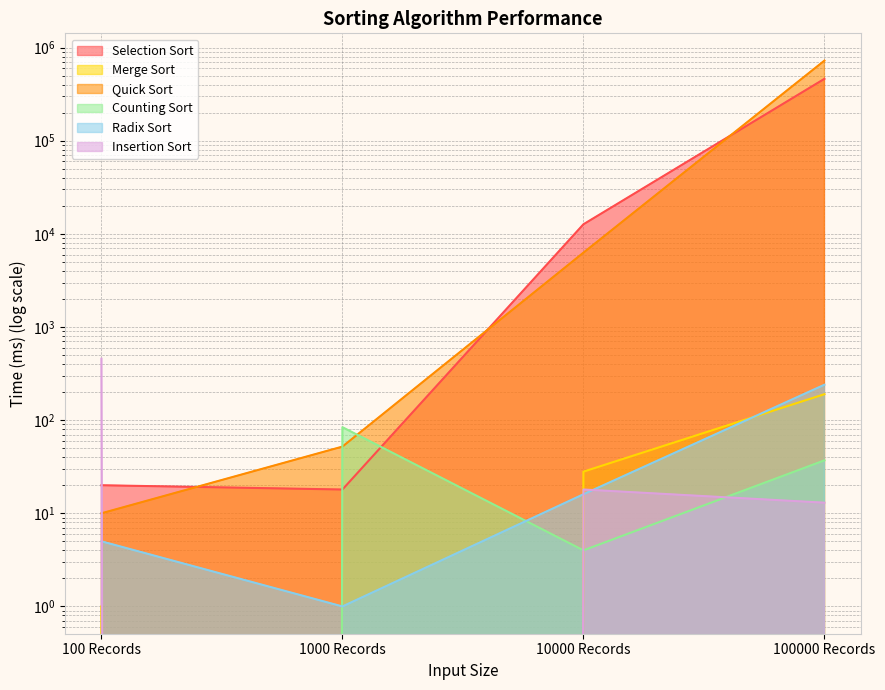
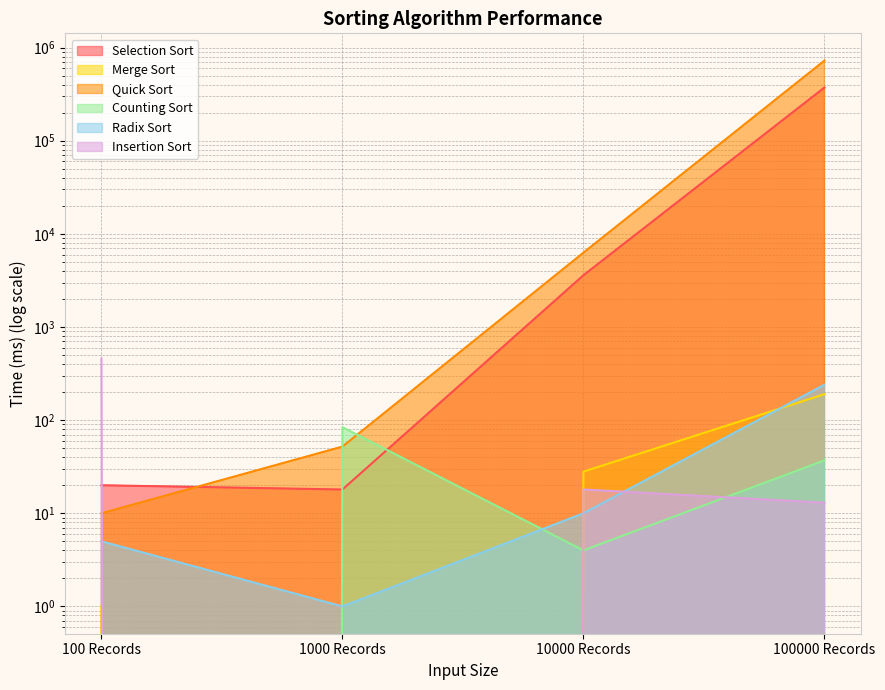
Selection Sort, 10000 Records: 13000 -> 3600
Radix Sort, 10000 Records: 16 -> 10
Selection Sort, 100000 Records: 500000 -> 370000
